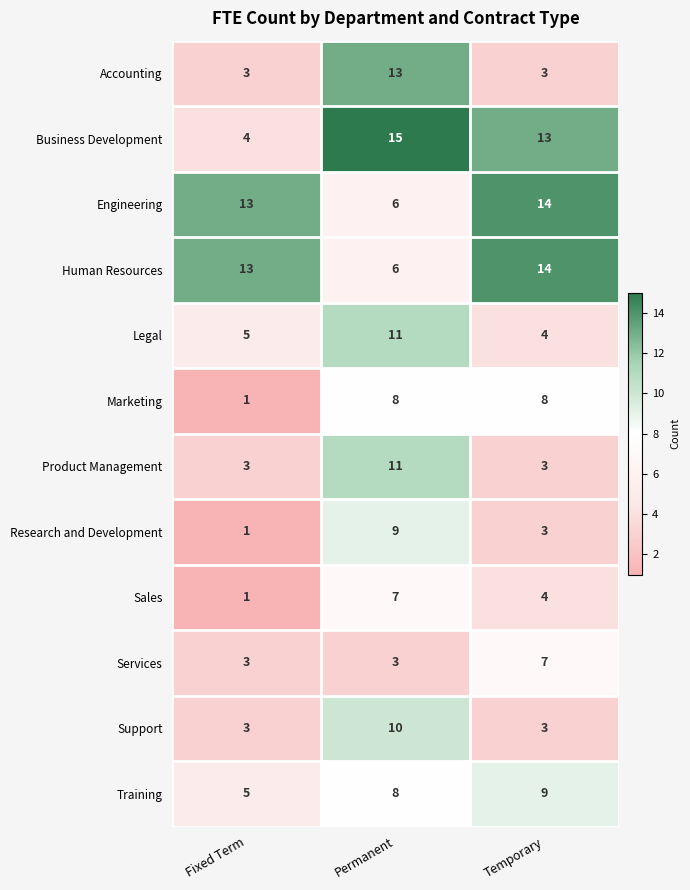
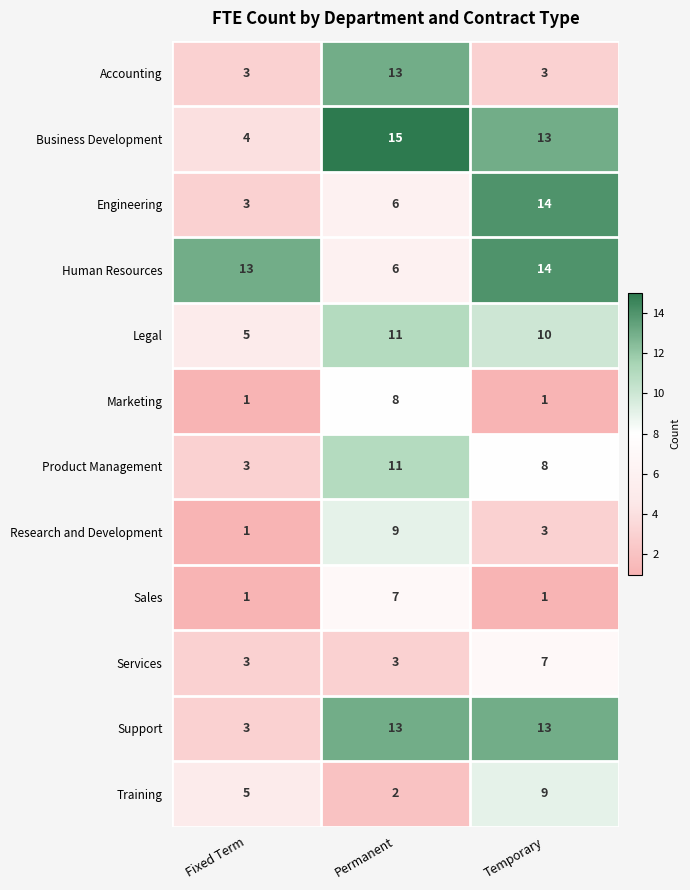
Engineering, Fixed Term: 13 -> 3
Legal, Temporary: 4 -> 10
Marketing, Temporary: 8 -> 1
Product Management, Temporary: 3 -> 8
Sales, Temporary: 4 -> 1
Support, Permanent: 10 -> 13
Support, Temporary: 3 -> 13
Training, Permanent: 8 -> 2
